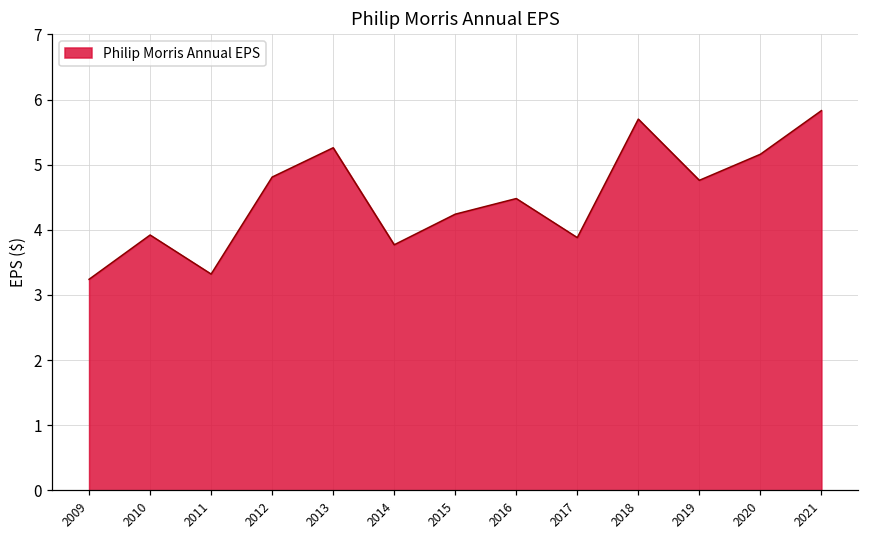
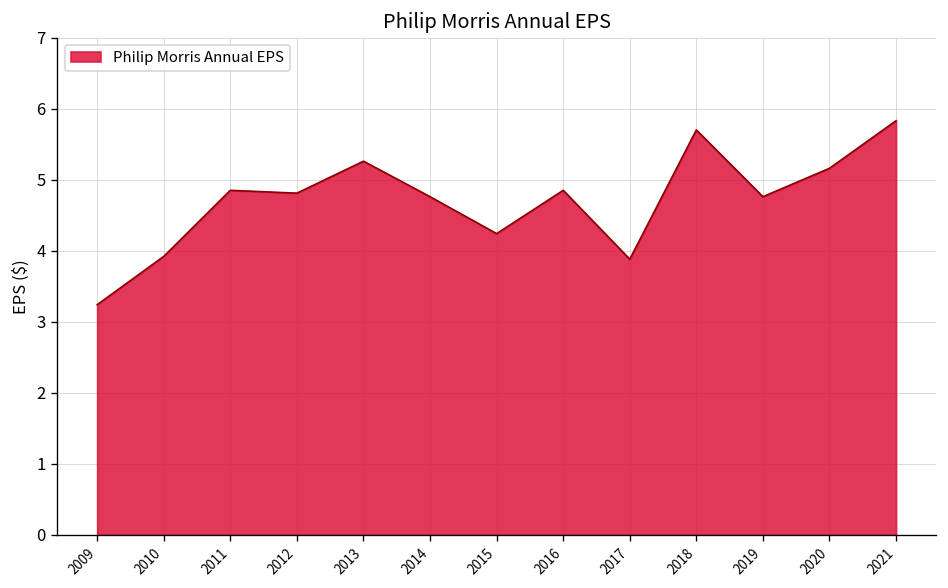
2011: 3.3 -> 4.9
2014: 3.8 -> 4.8
2016: 4.5 -> 4.9
